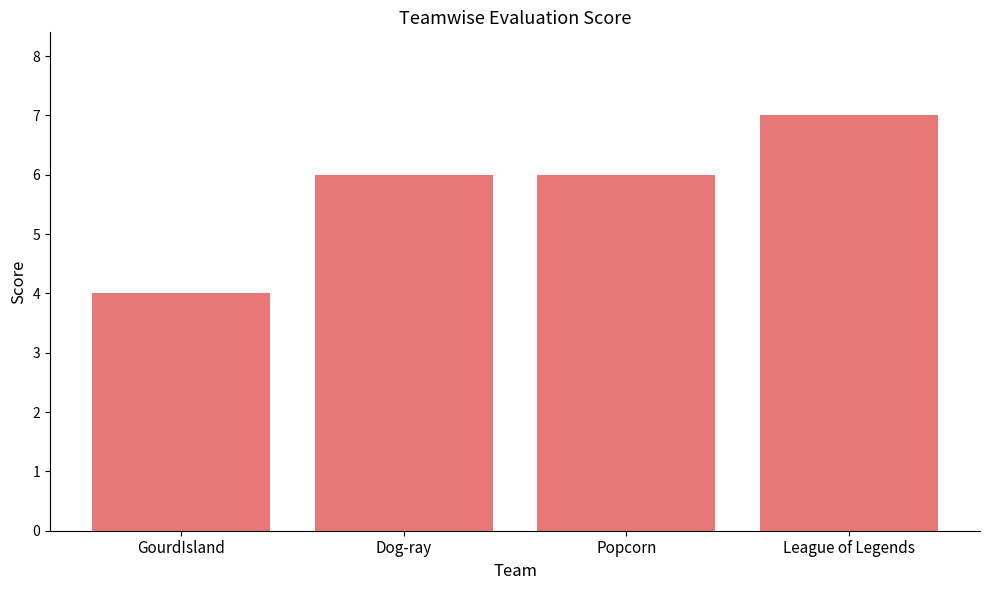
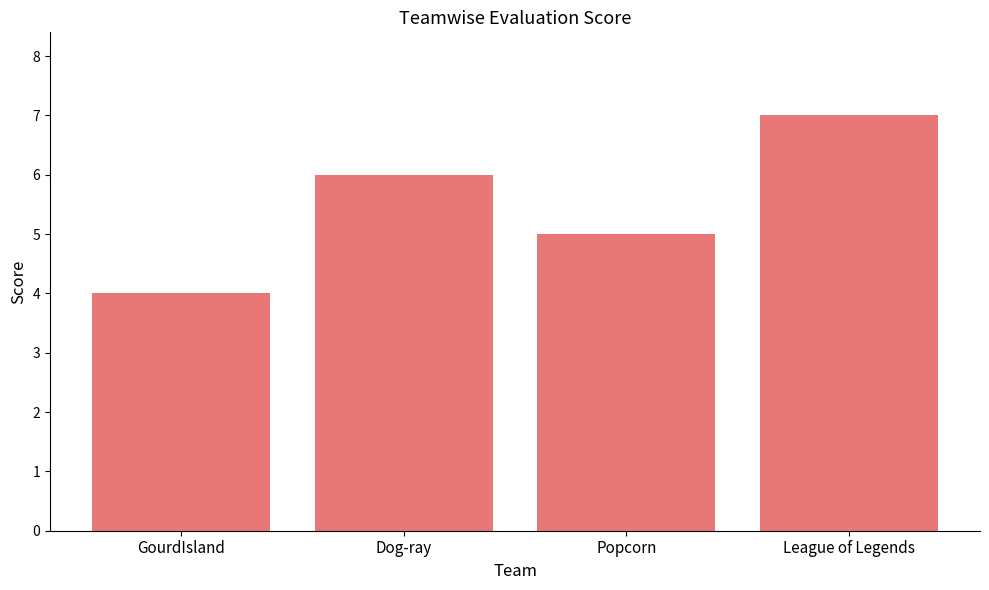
Popcorn: 6 -> 5
